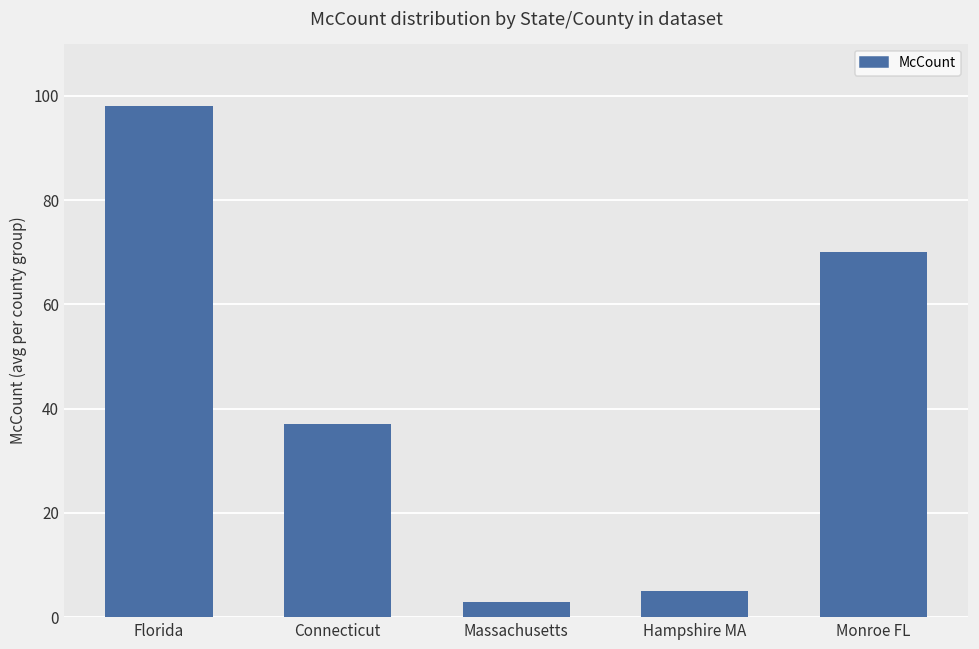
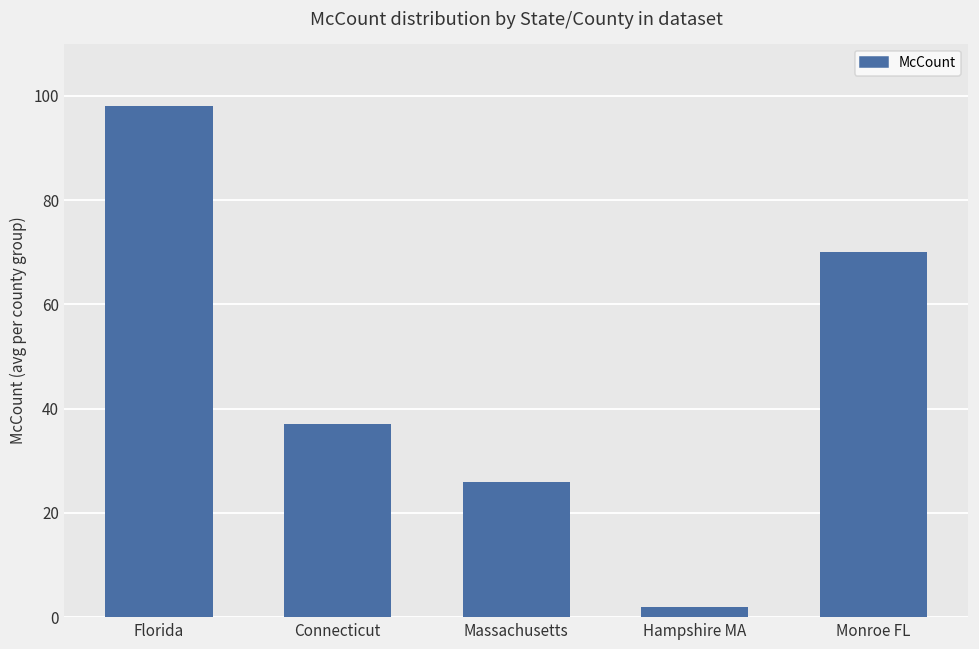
Massachusetts: 3 -> 26
Hampshire MA: 5 -> 2
